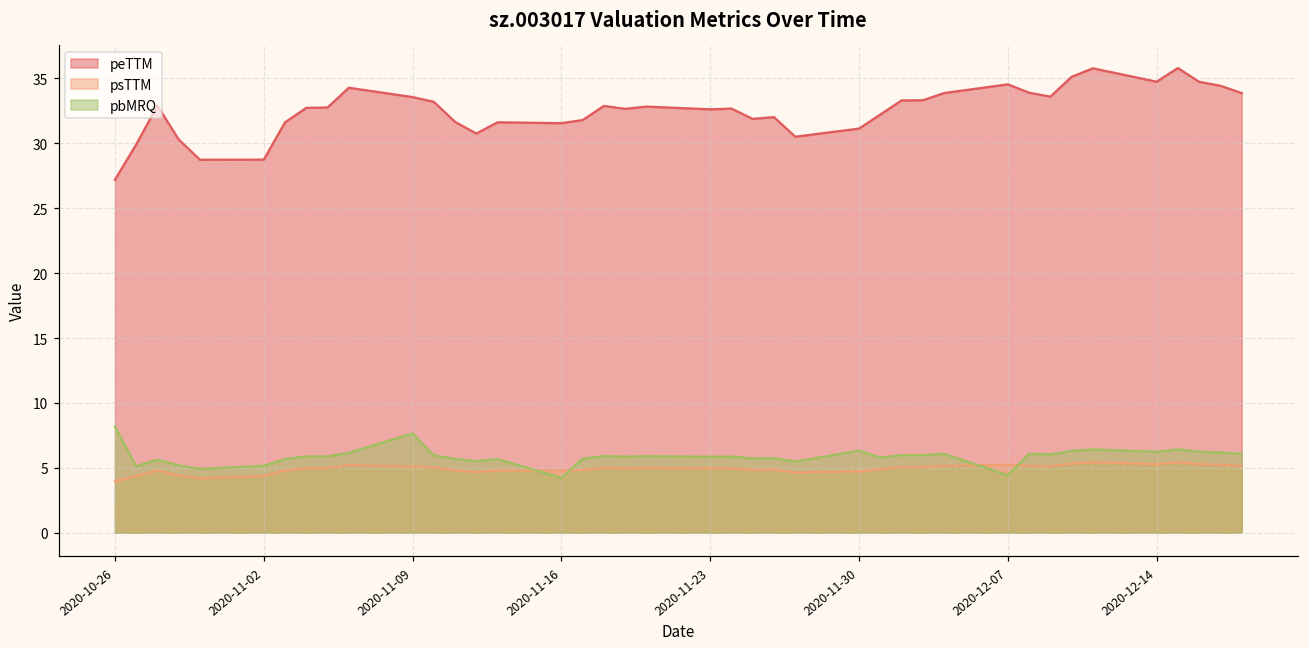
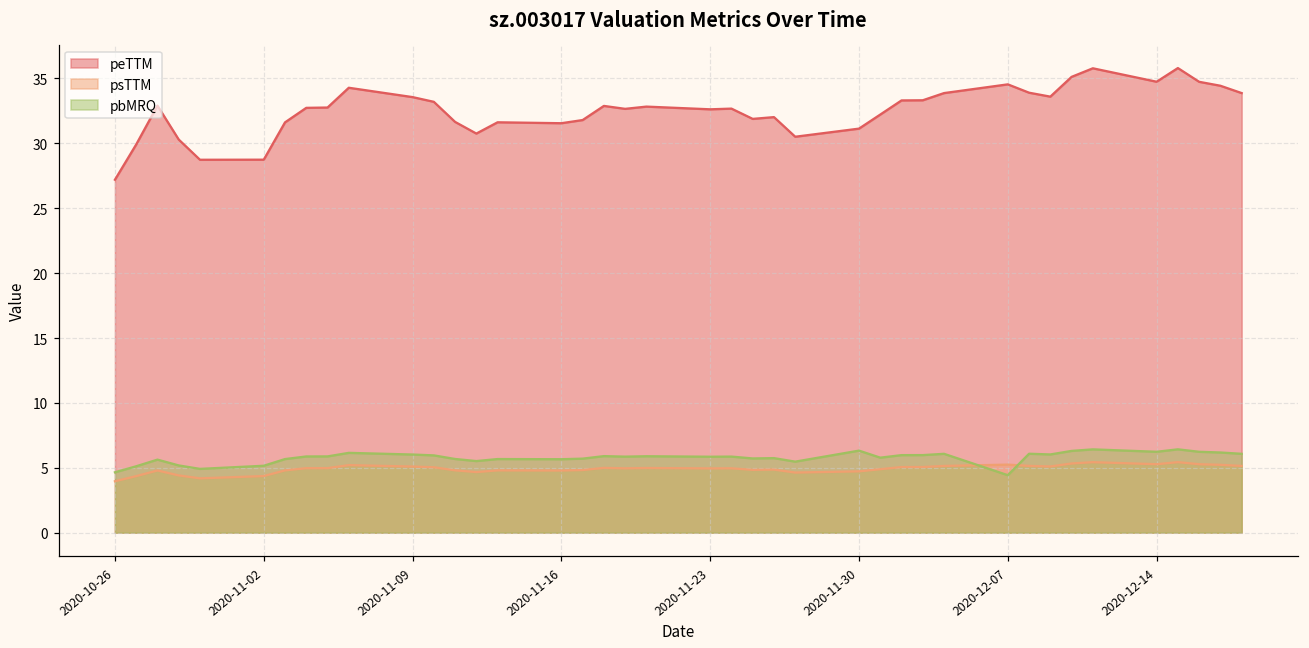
pbMRQ, 2020-10-26: 8.2 -> 4.7
pbMRQ, 2020-11-09: 7.6 -> 6.0
pbMRQ, 2020-11-16: 4.2 -> 5.7
